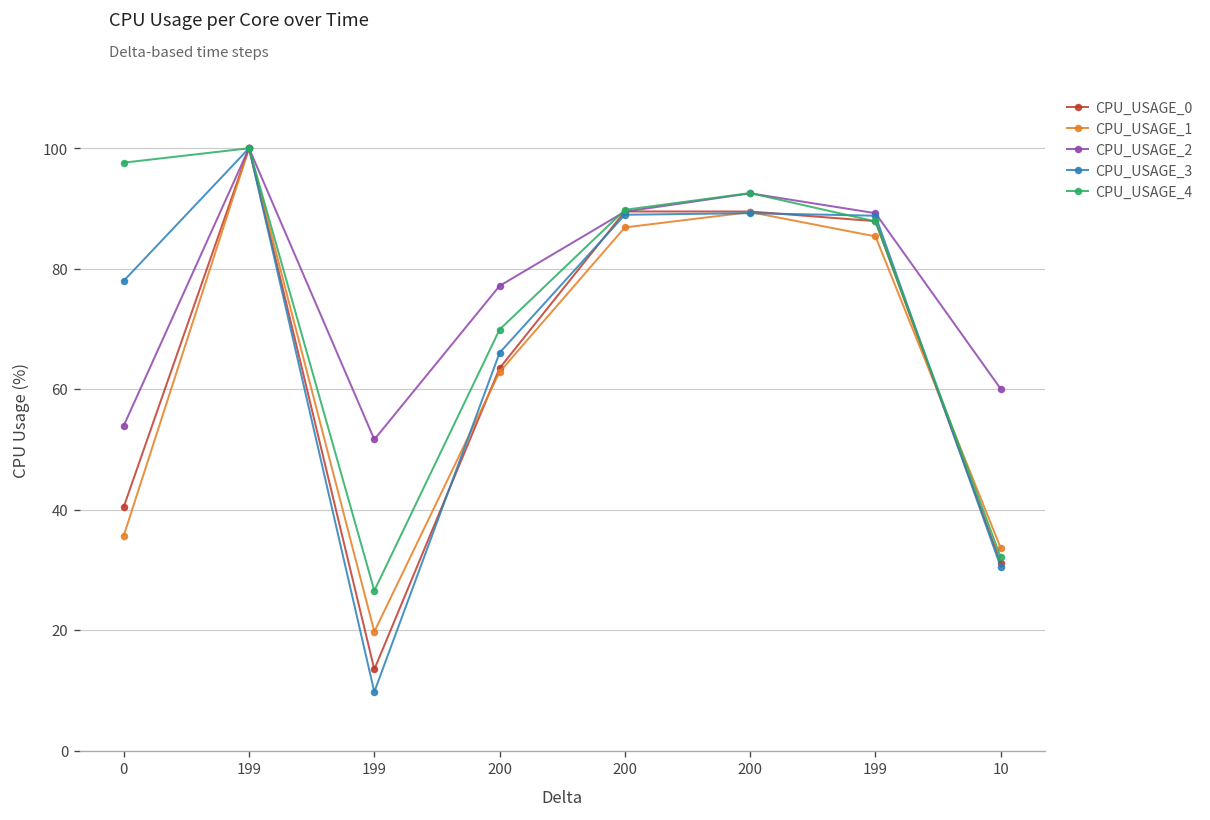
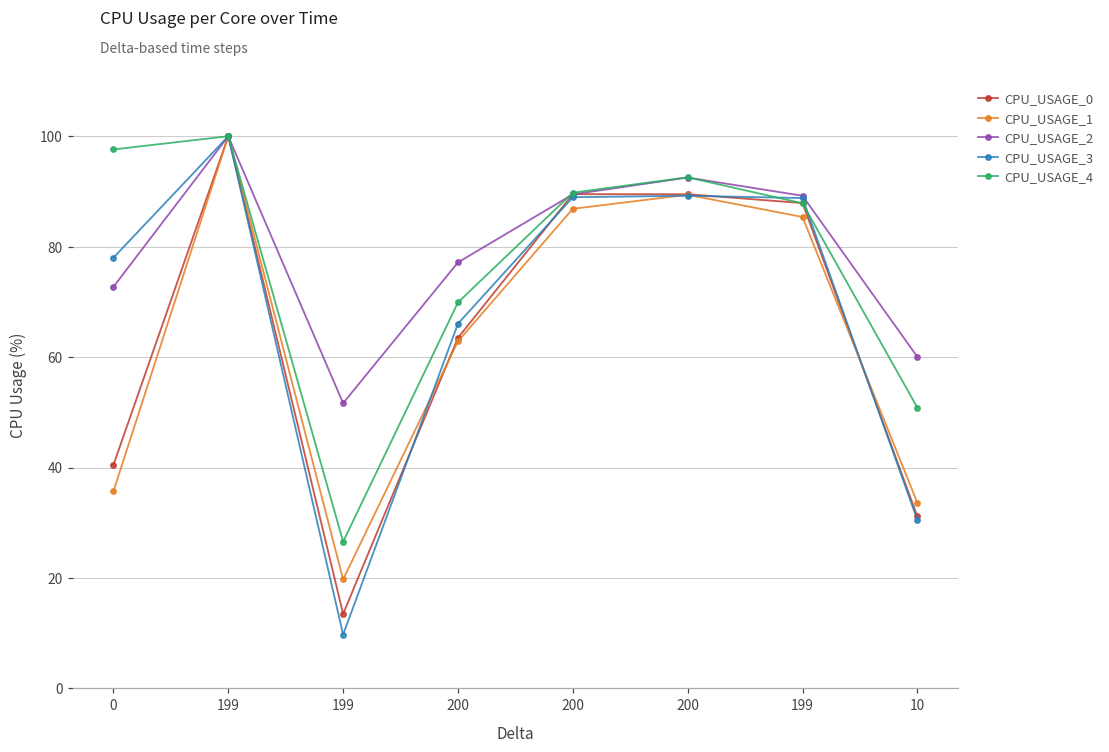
CPU_USAGE_2, 0: 54 -> 73
CPU_USAGE_4, 10: 32 -> 51
